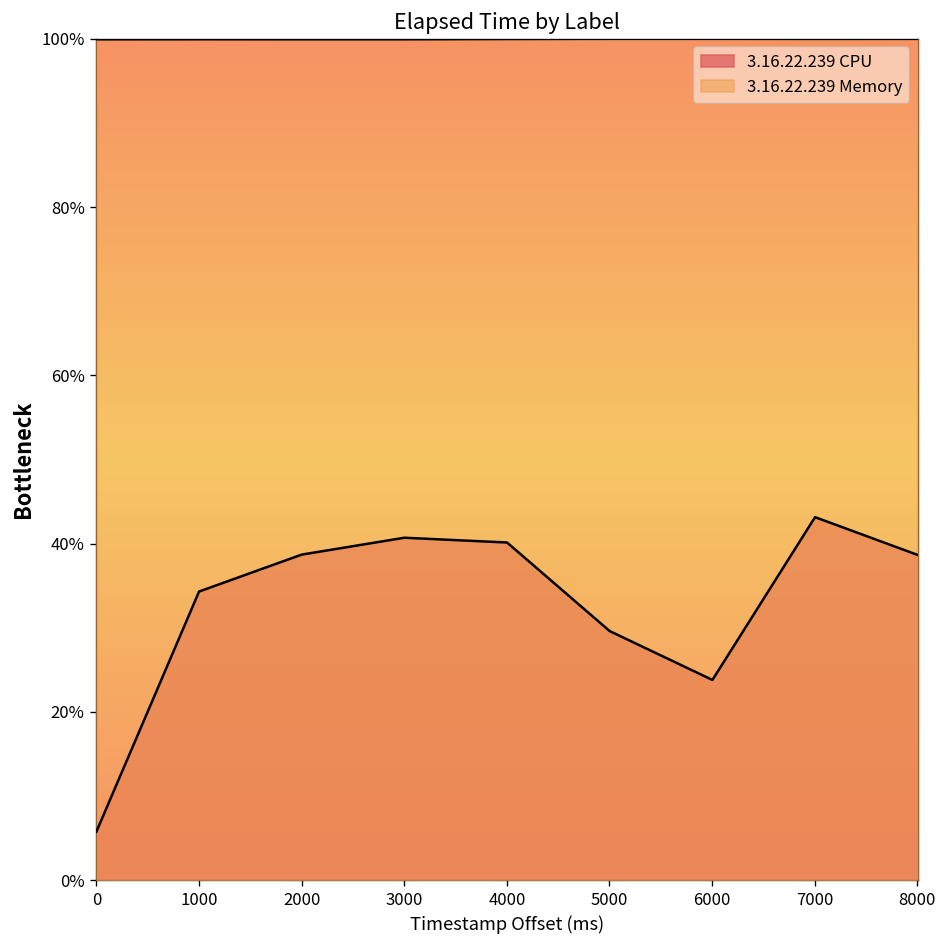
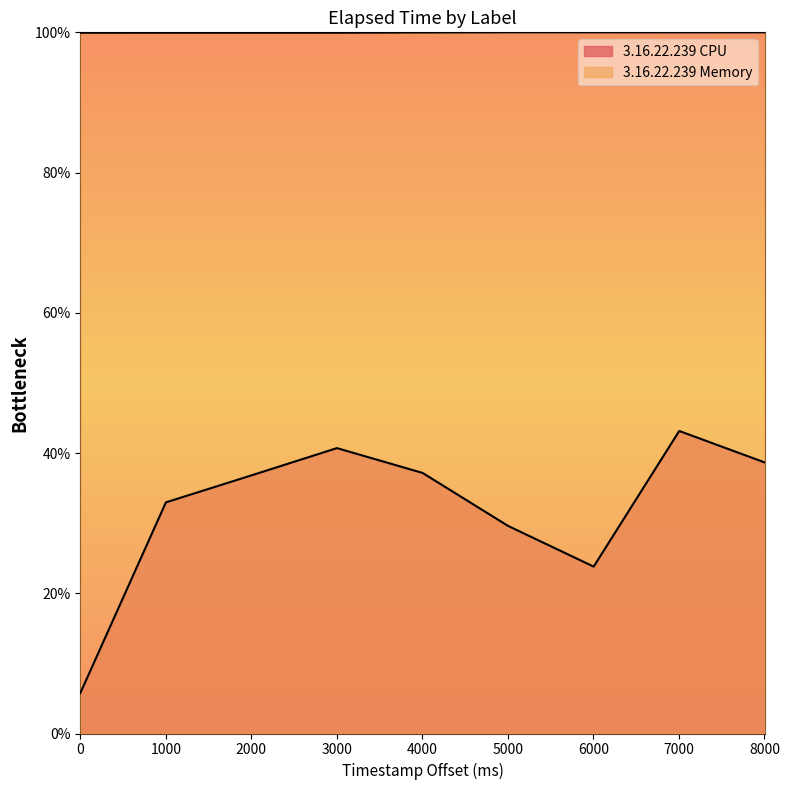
3.16.22.239 CPU, 1000: 34% -> 33%
3.16.22.239 CPU, 2000: 39% -> 37%
3.16.22.239 CPU, 4000: 40% -> 37%
